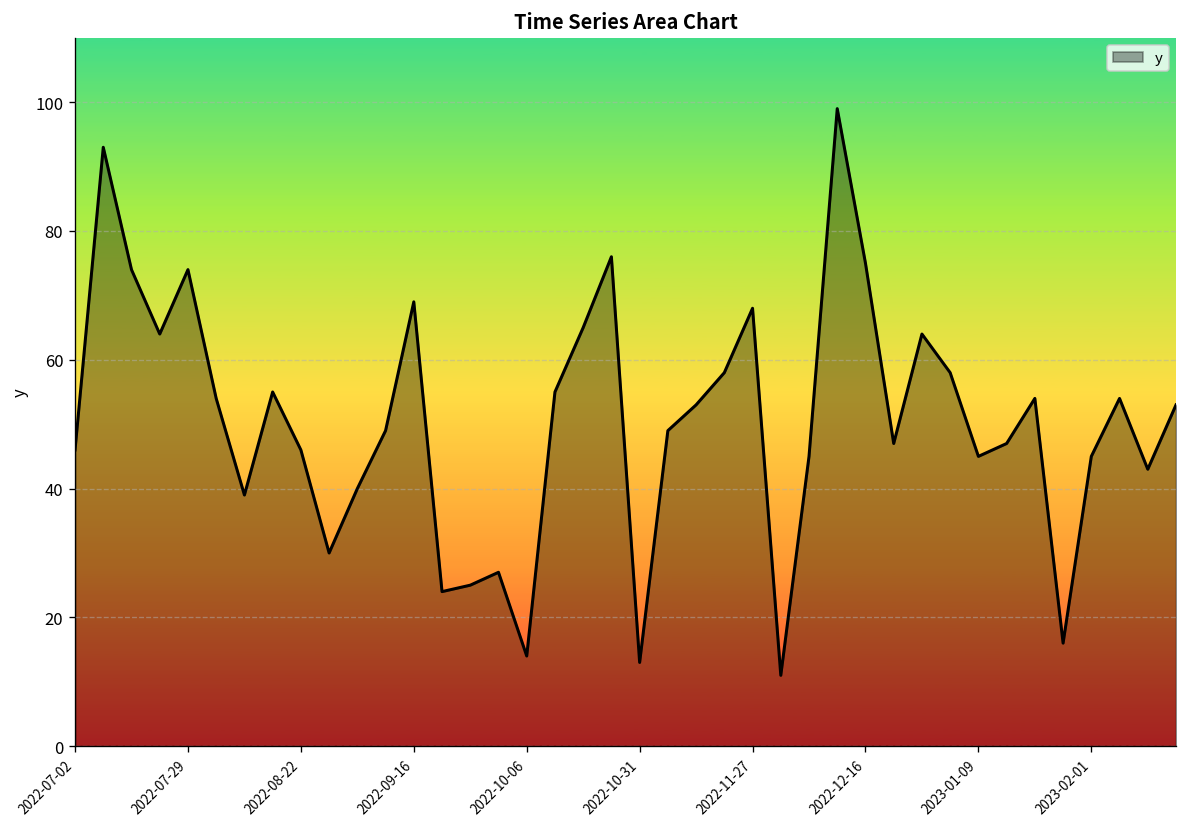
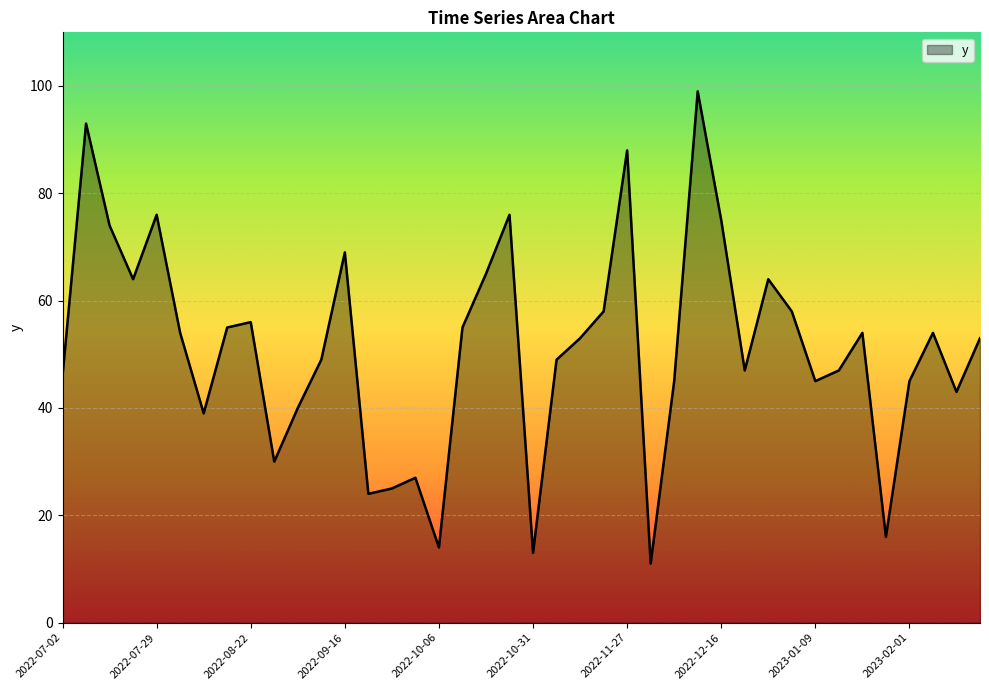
2022-07-29: 74 -> 76
2022-08-22: 46 -> 56
2022-11-27: 68 -> 88
